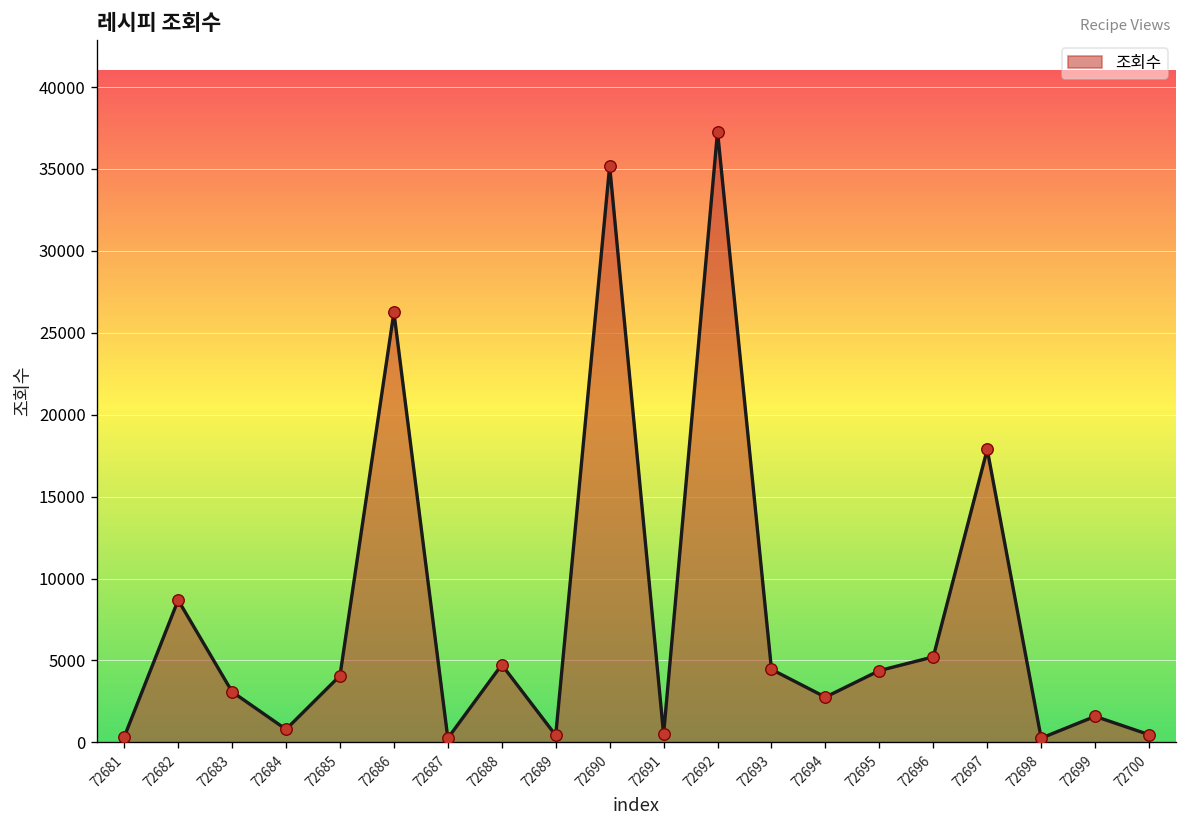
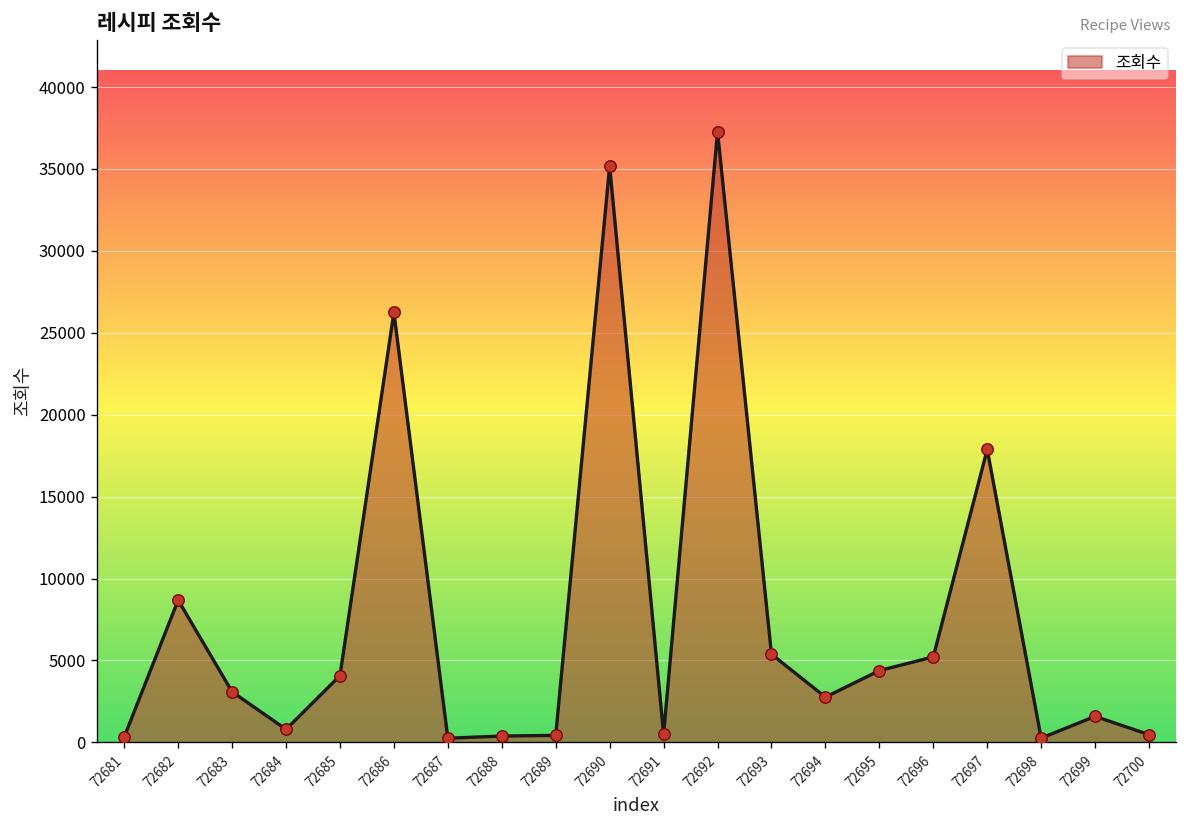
72688: 4700 -> 400
72693: 4500 -> 5400
